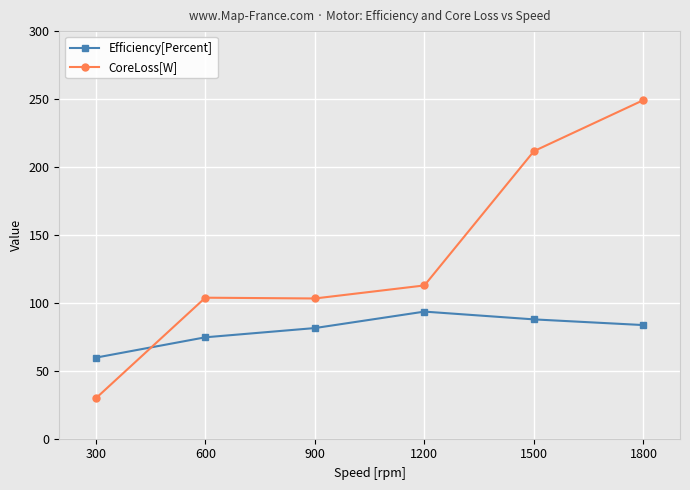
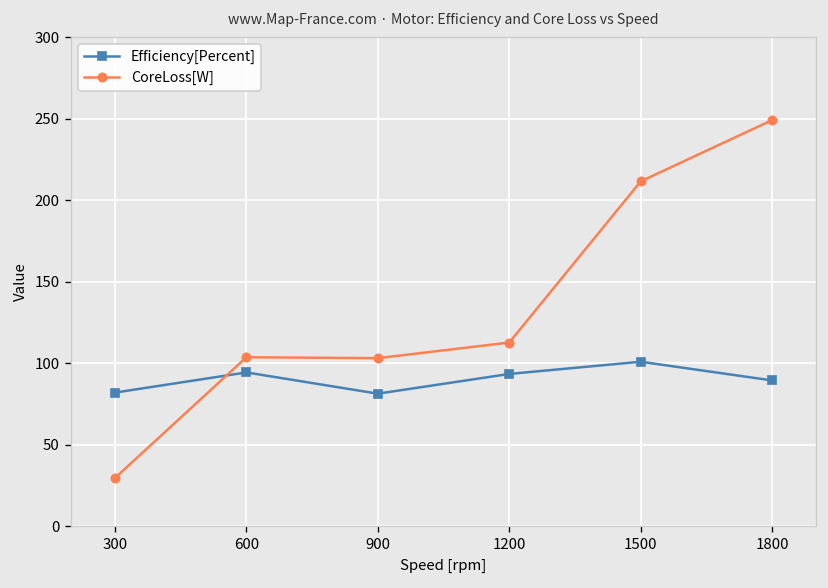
Efficiency[Percent], 300: 60 -> 82
Efficiency[Percent], 600: 75 -> 94
Efficiency[Percent], 1500: 88 -> 101
Efficiency[Percent], 1800: 84 -> 90
